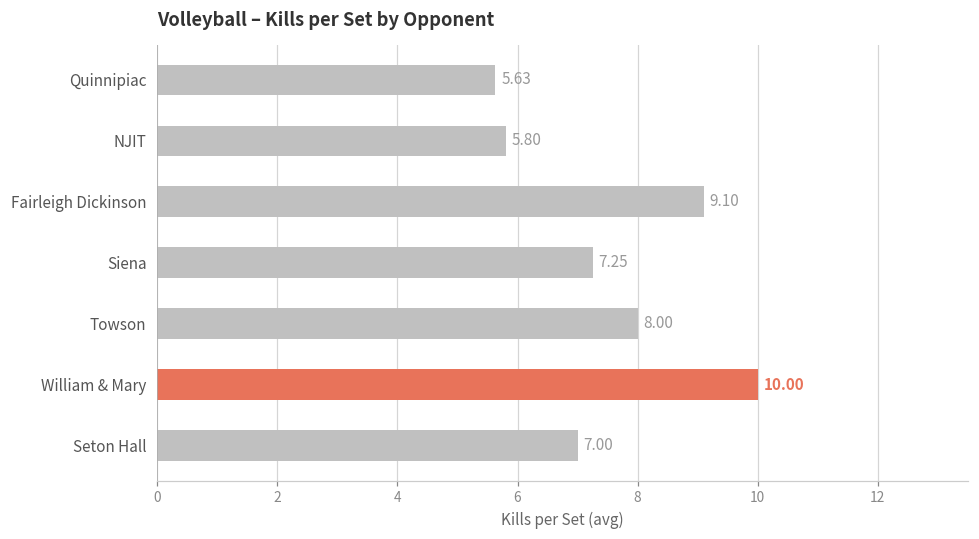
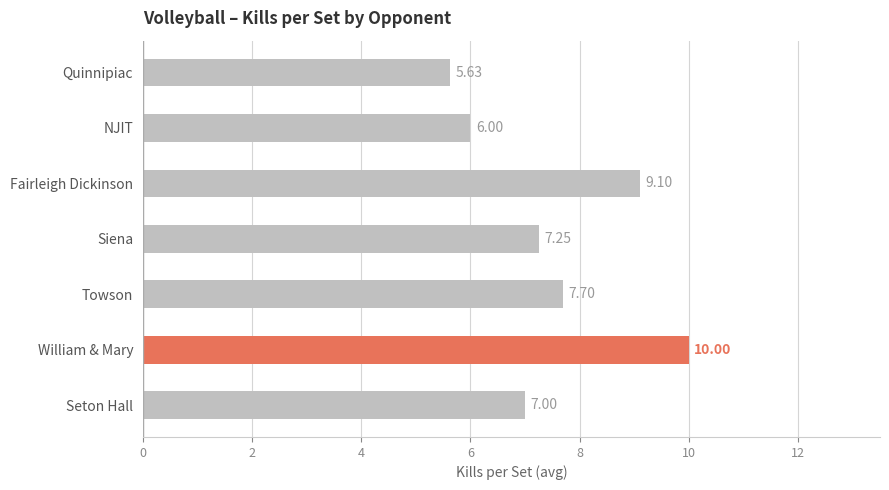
NJIT: 5.80 -> 6.00
Towson: 8.00 -> 7.70
